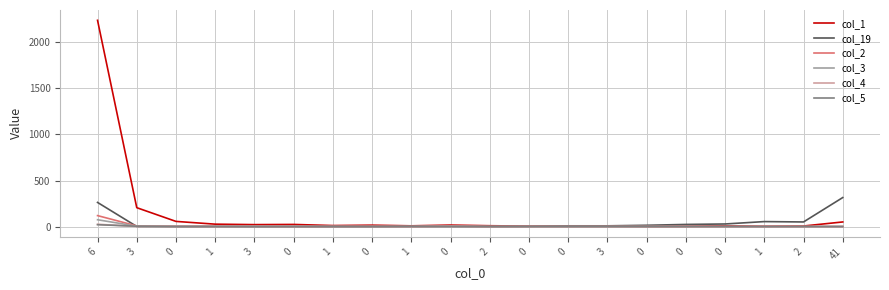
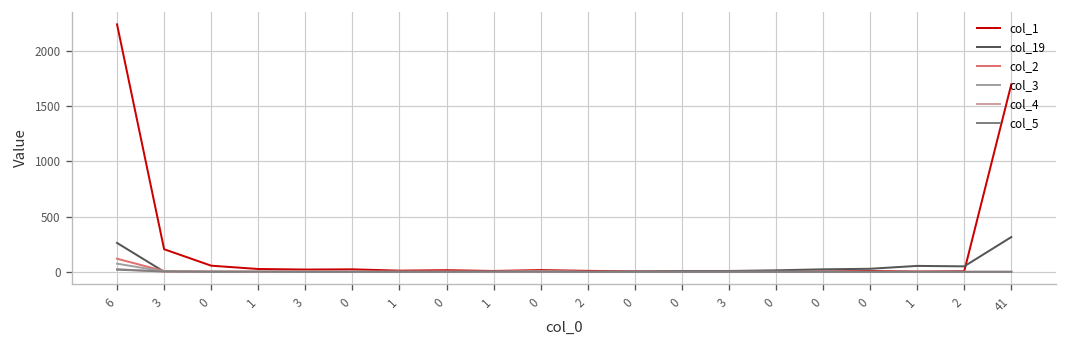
col_1, 41: 100 -> 1700
